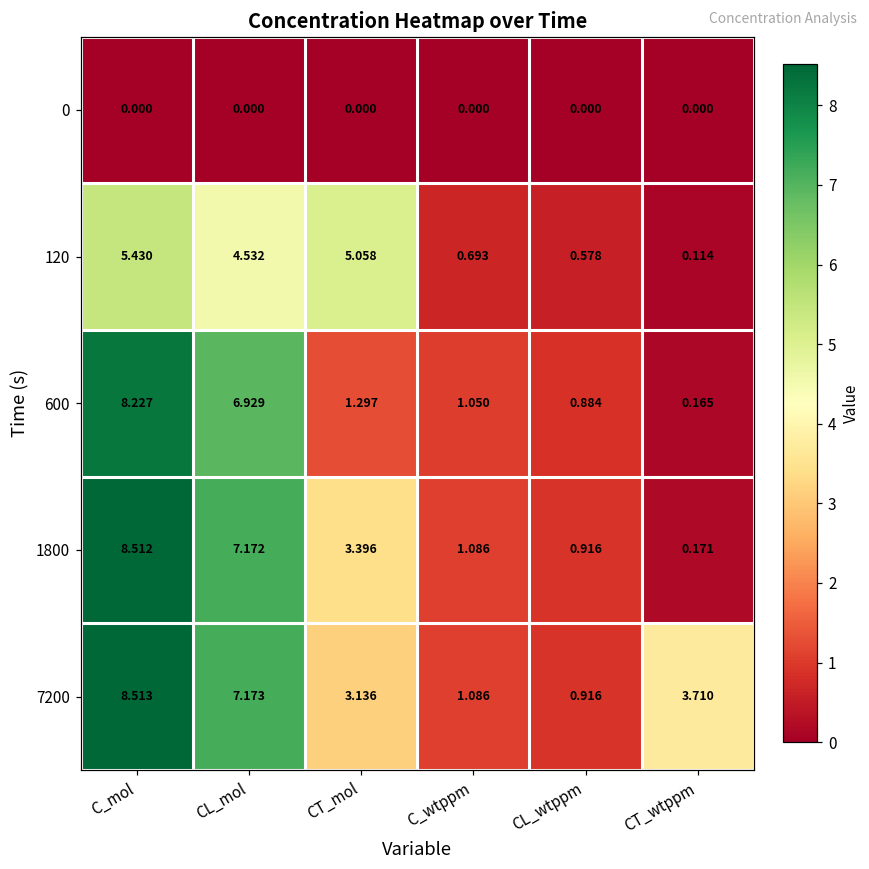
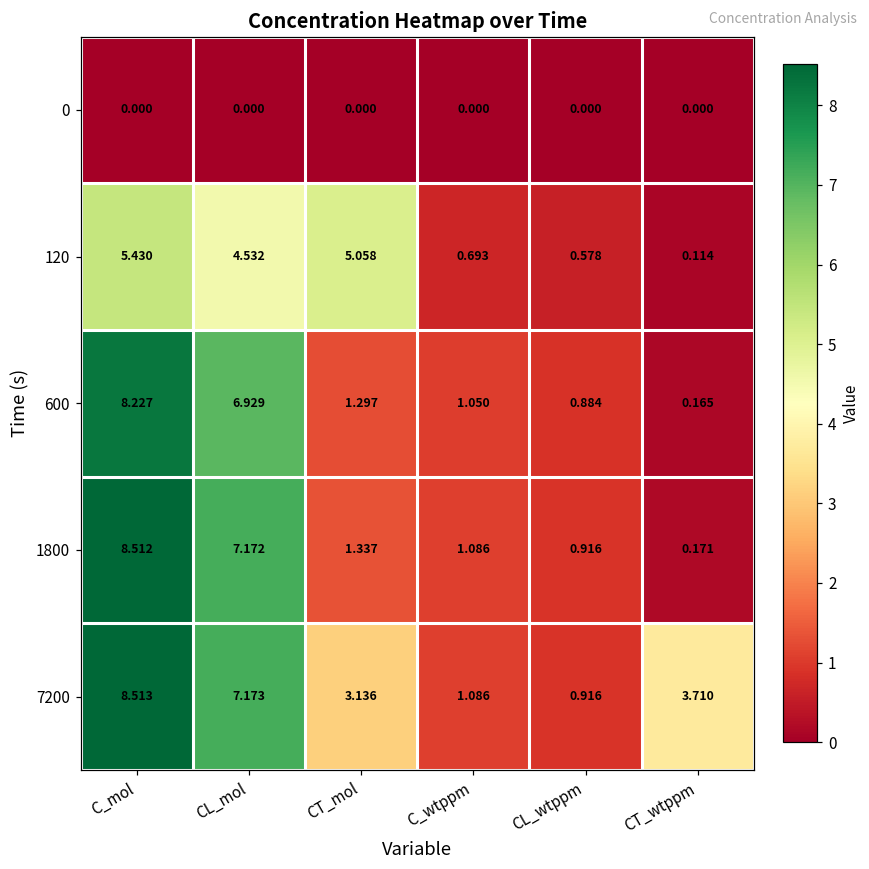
1800, CT_mol: 3.396 -> 1.337
